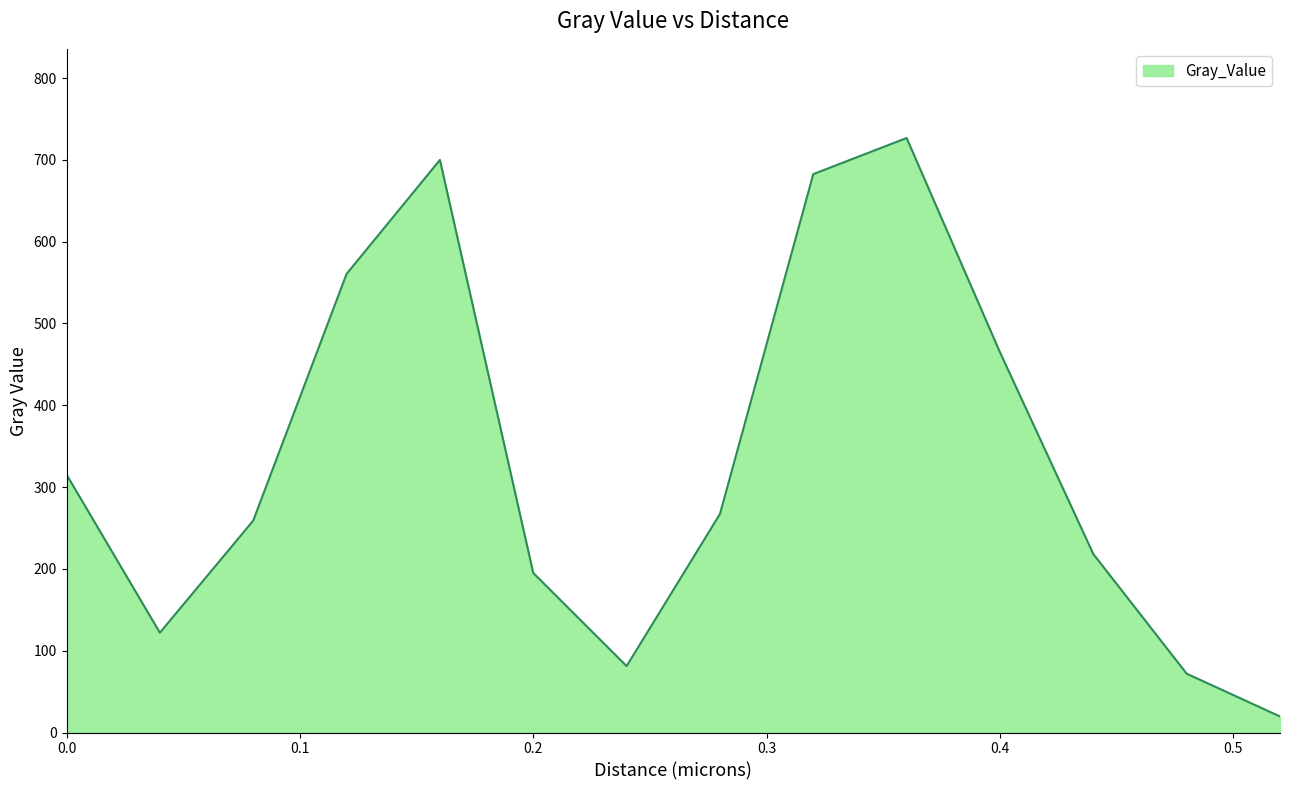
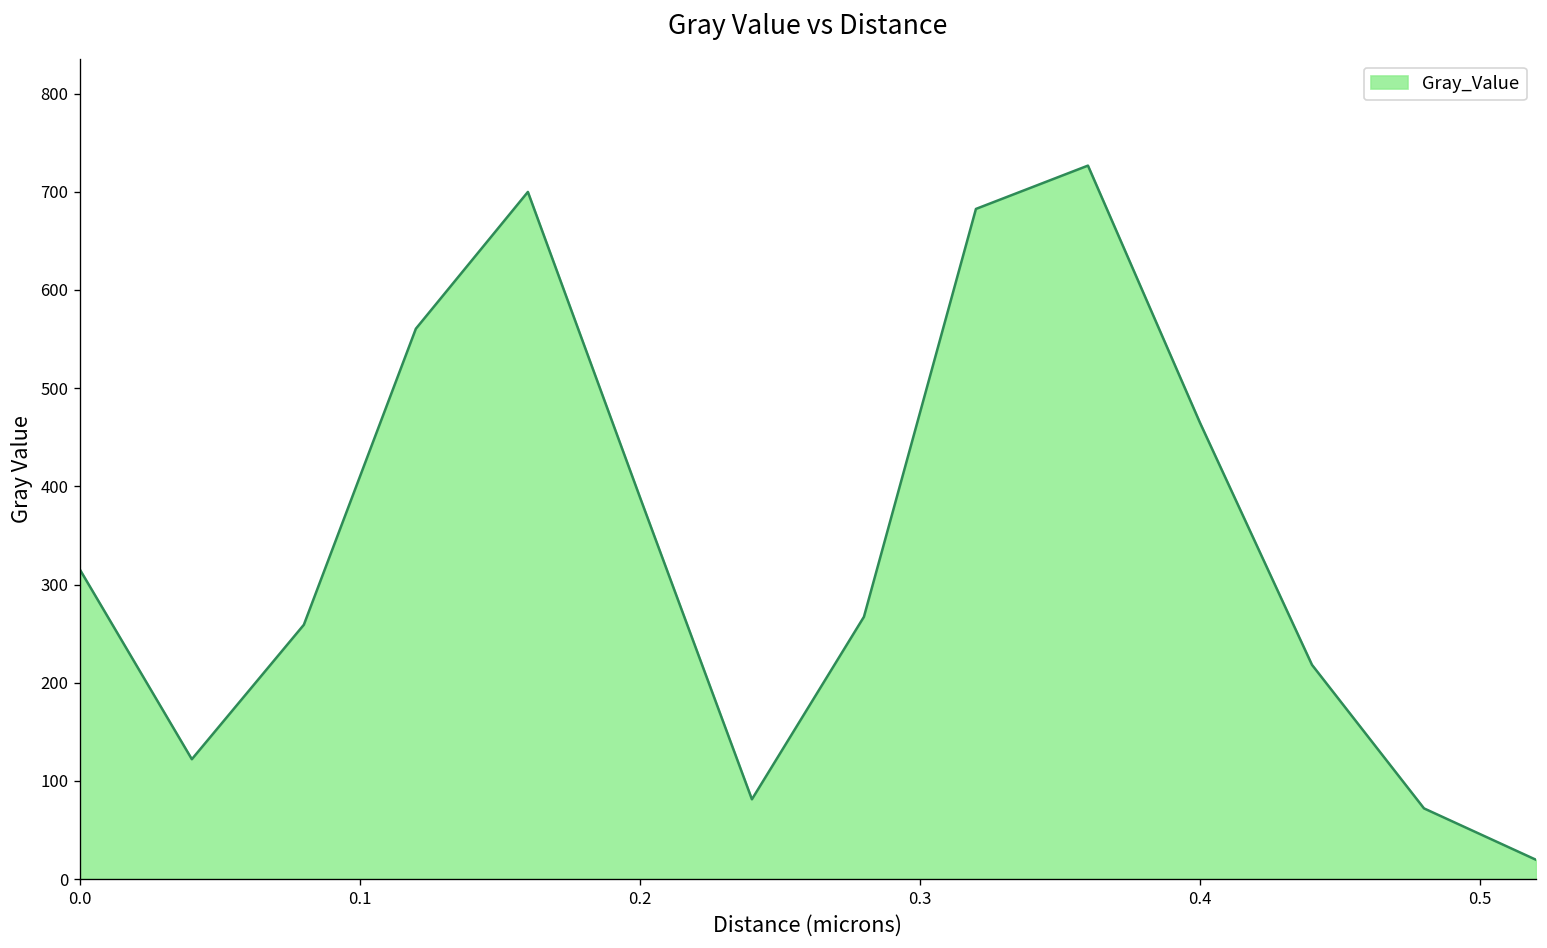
0.2: 200 -> 390
